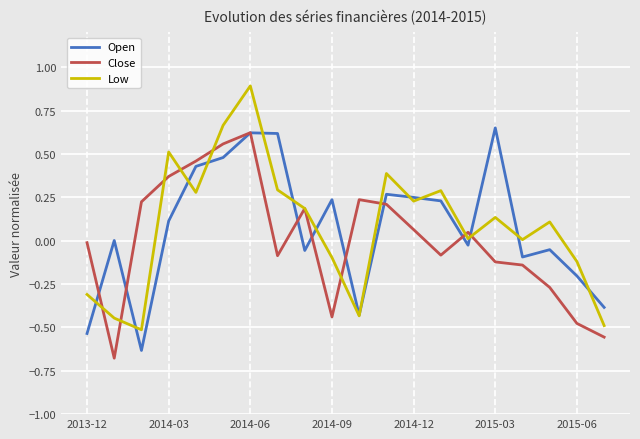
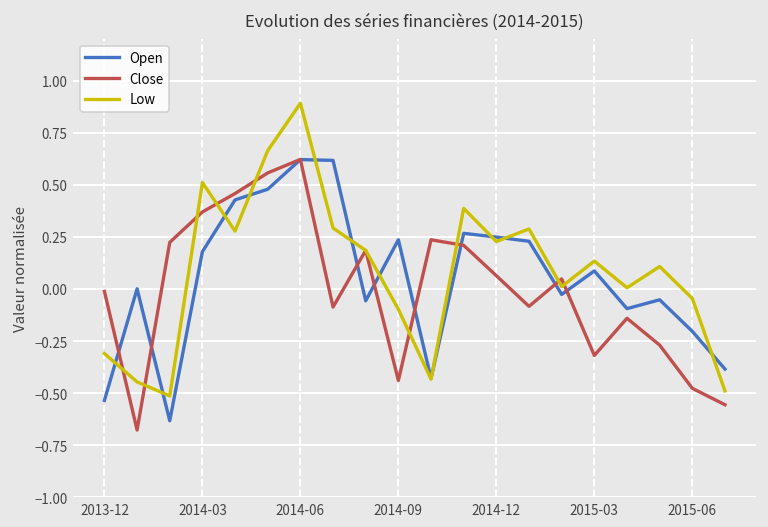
Open, 2014-03: 0.11 -> 0.18
Open, 2015-03: 0.65 -> 0.09
Close, 2015-03: -0.12 -> -0.32
Low, 2015-06: -0.12 -> -0.05
